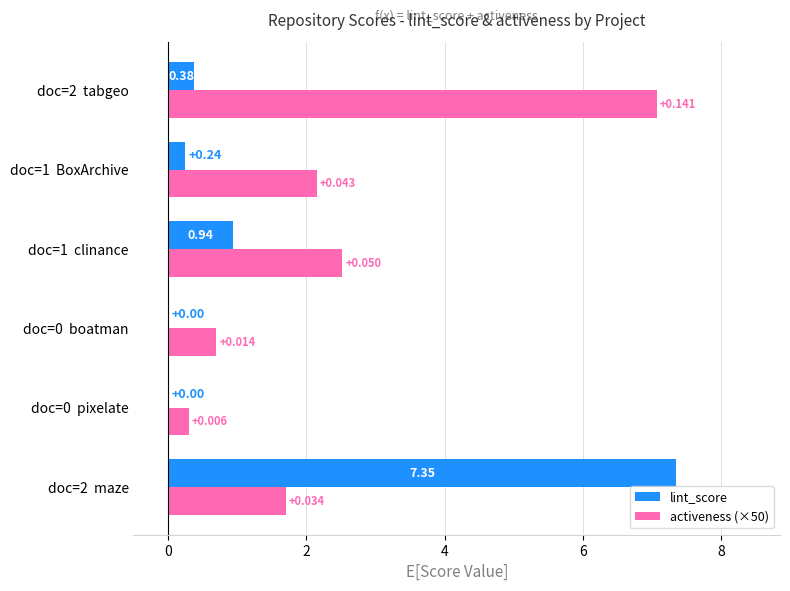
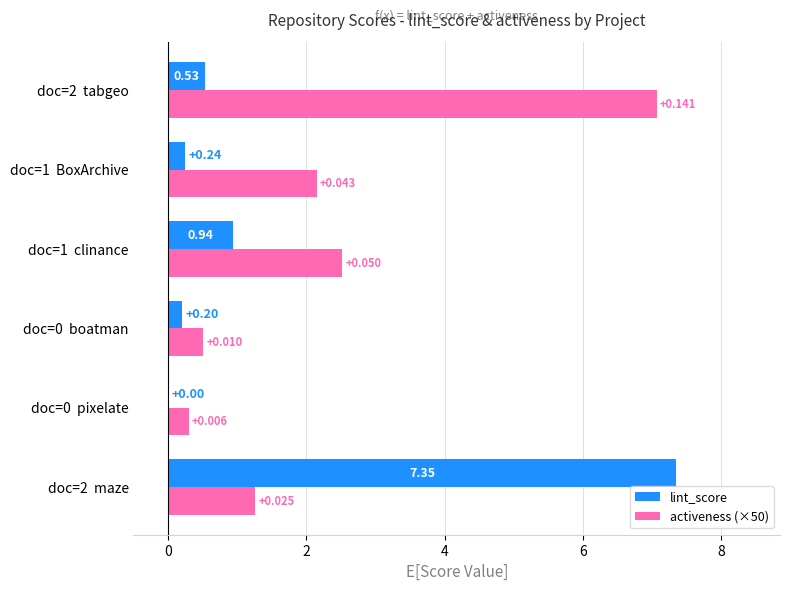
lint_score, doc=2 tabgeo: 0.38 -> 0.53
lint_score, doc=0 boatman: +0.00 -> +0.20
activeness (×50), doc=0 boatman: +0.014 -> +0.010
activeness (×50), doc=2 maze: +0.034 -> +0.025
